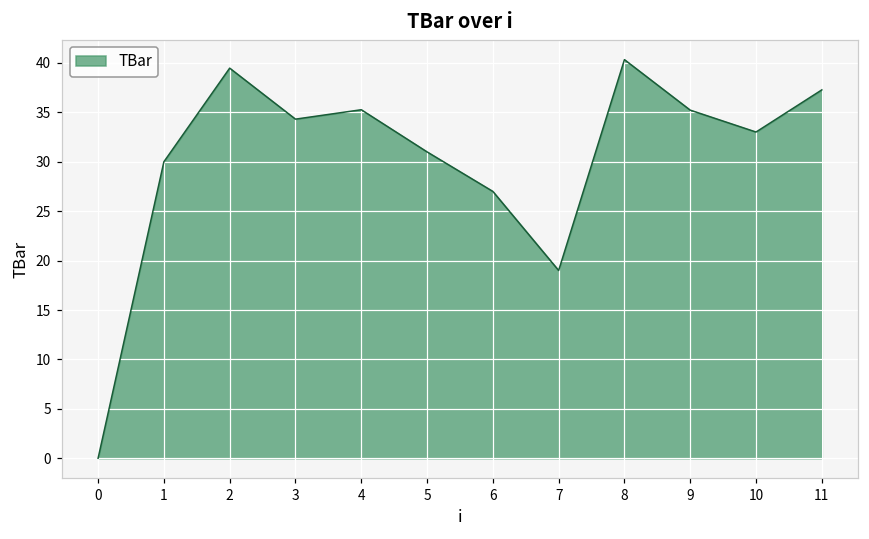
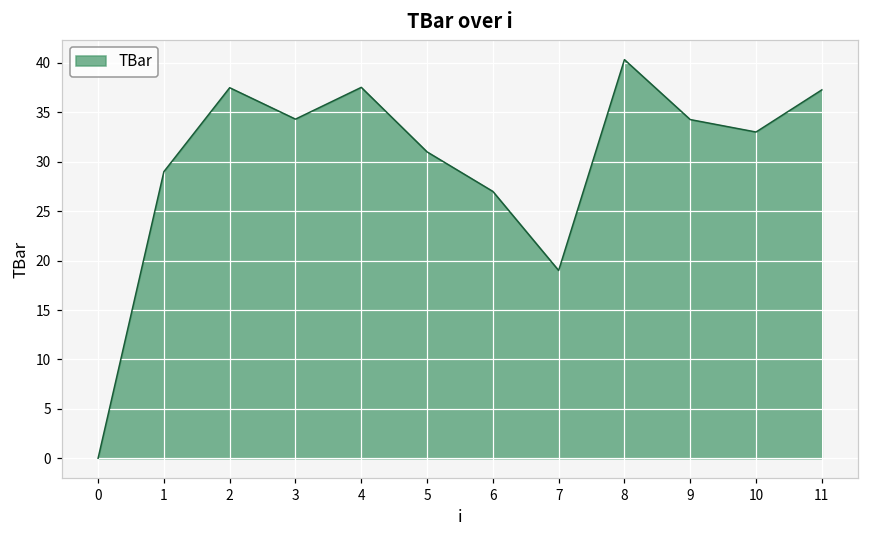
1: 30 -> 29
2: 39 -> 37
4: 35 -> 38
9: 35 -> 34
